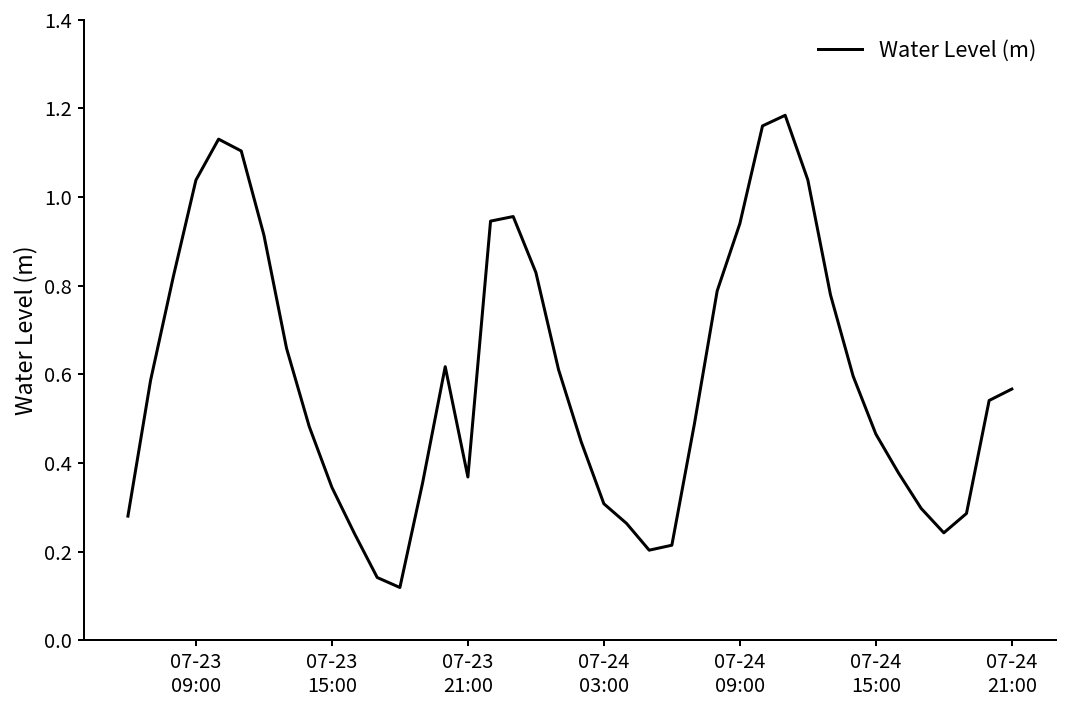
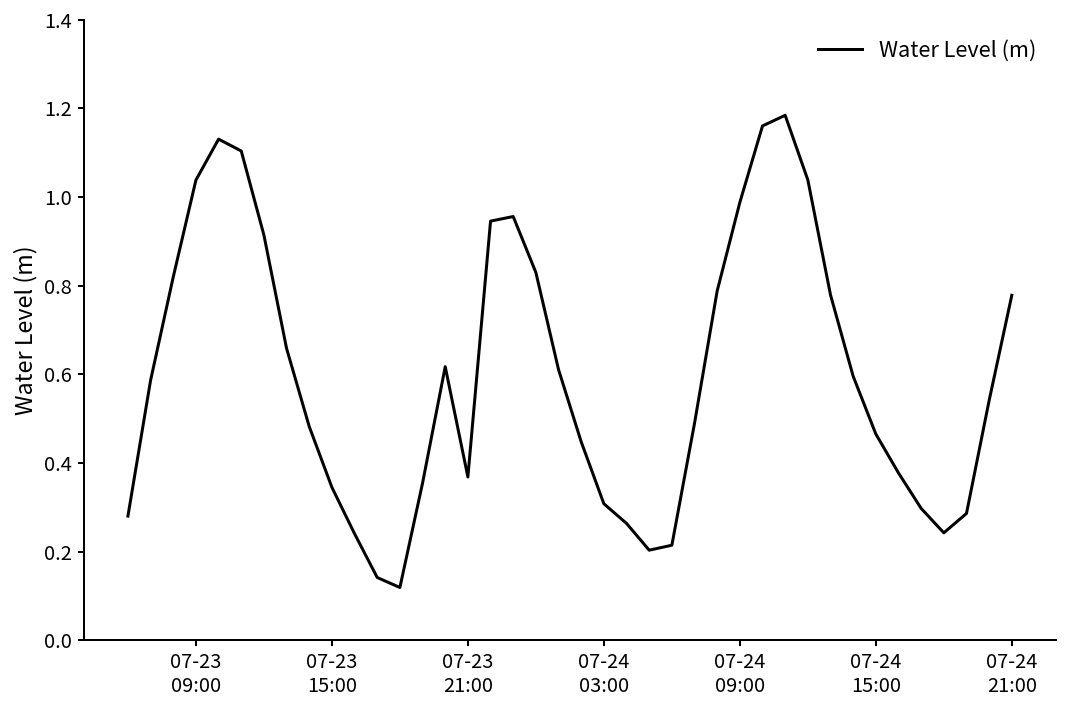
07-24 09:00: 0.94 -> 0.99
07-24 21:00: 0.57 -> 0.78
